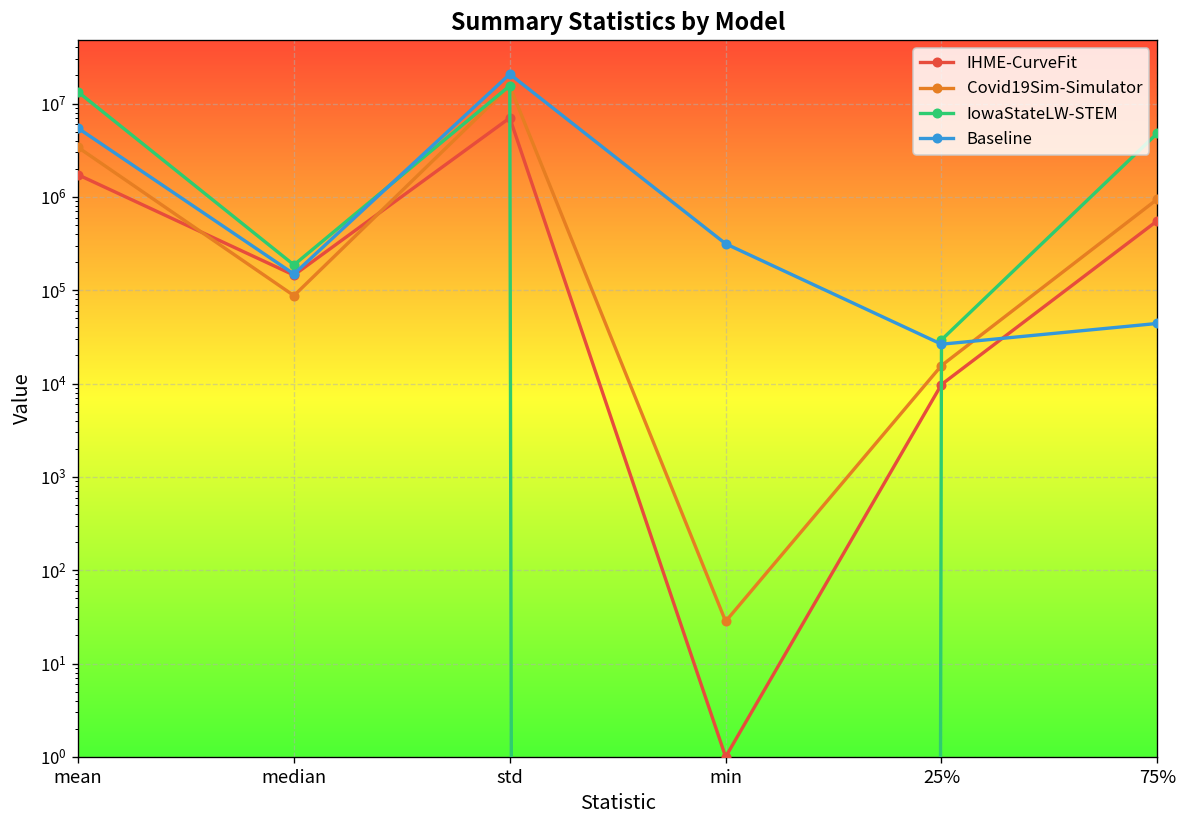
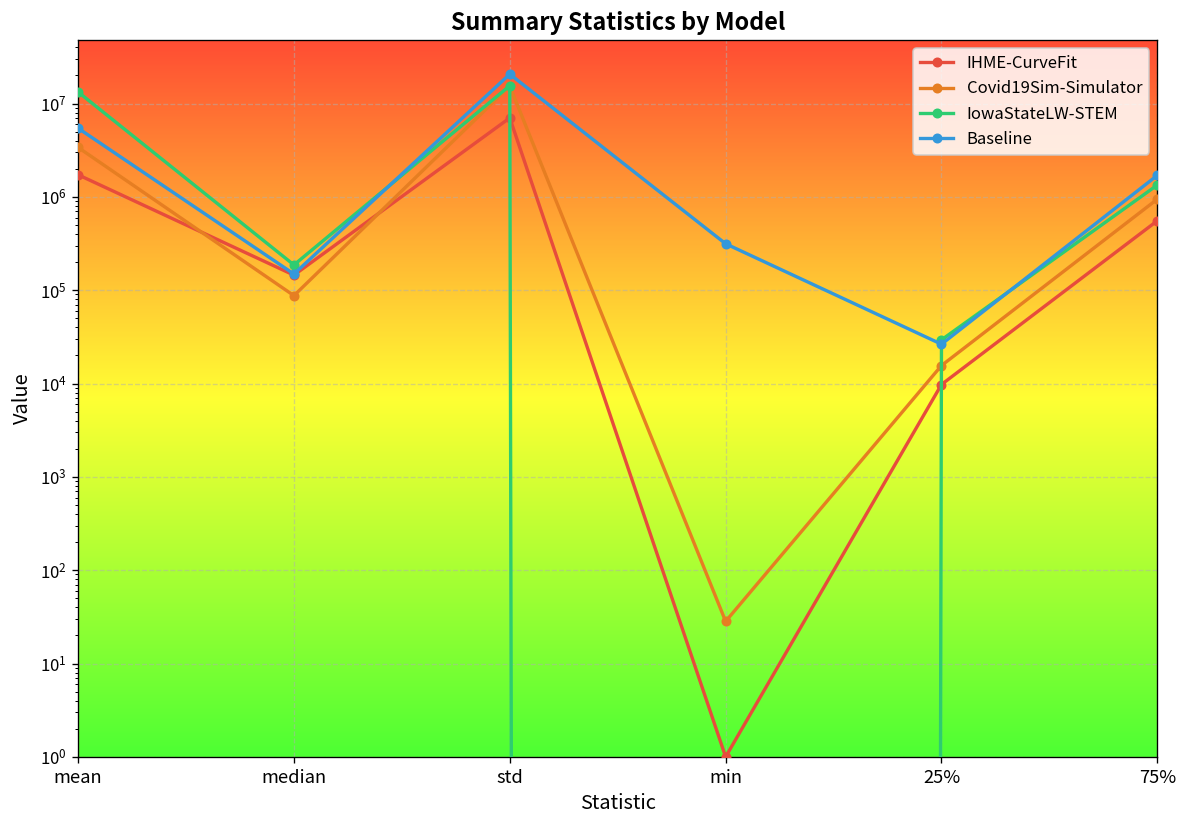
IowaStateLW-STEM, 75%: 5000000 -> 1300000
Baseline, 75%: 40000 -> 1700000
